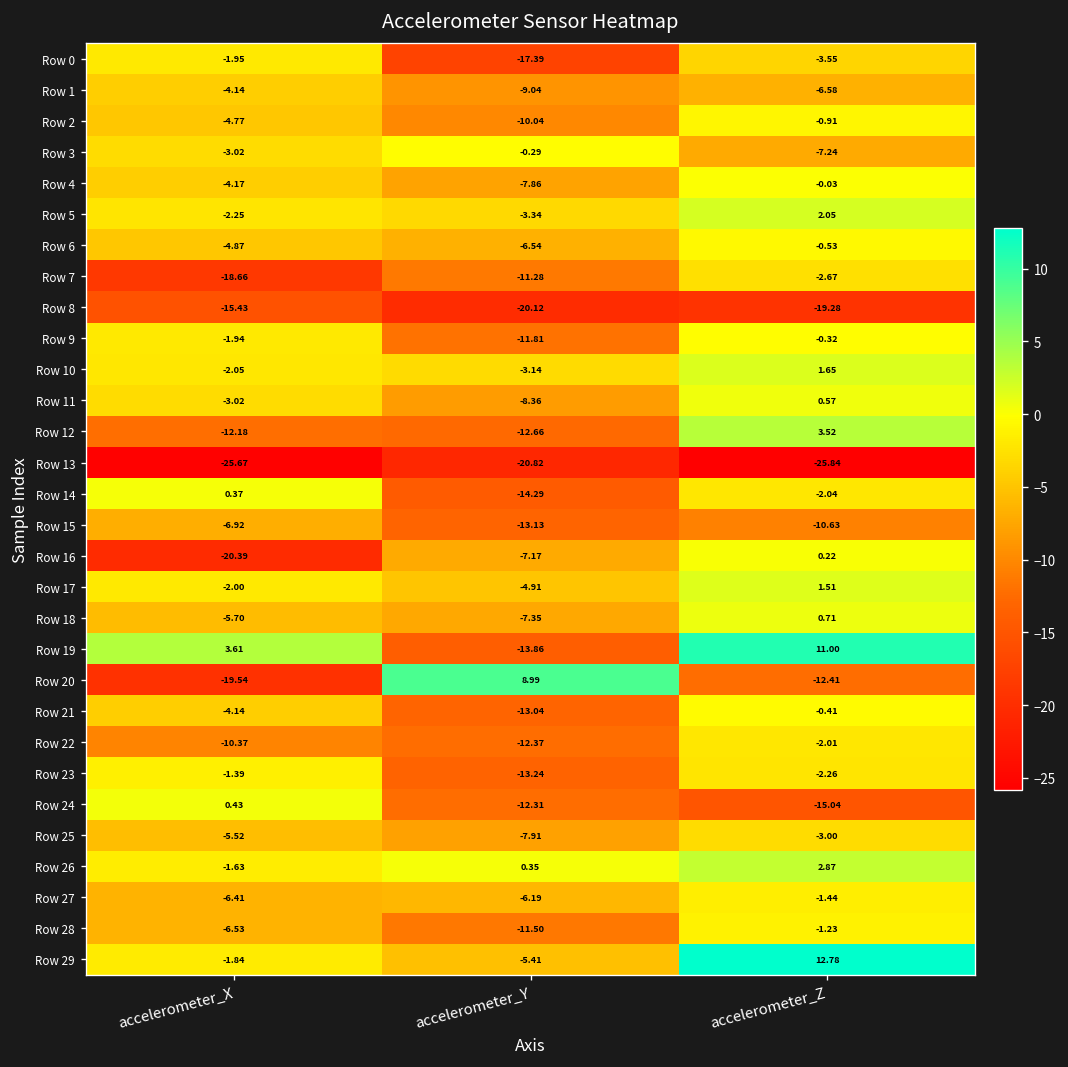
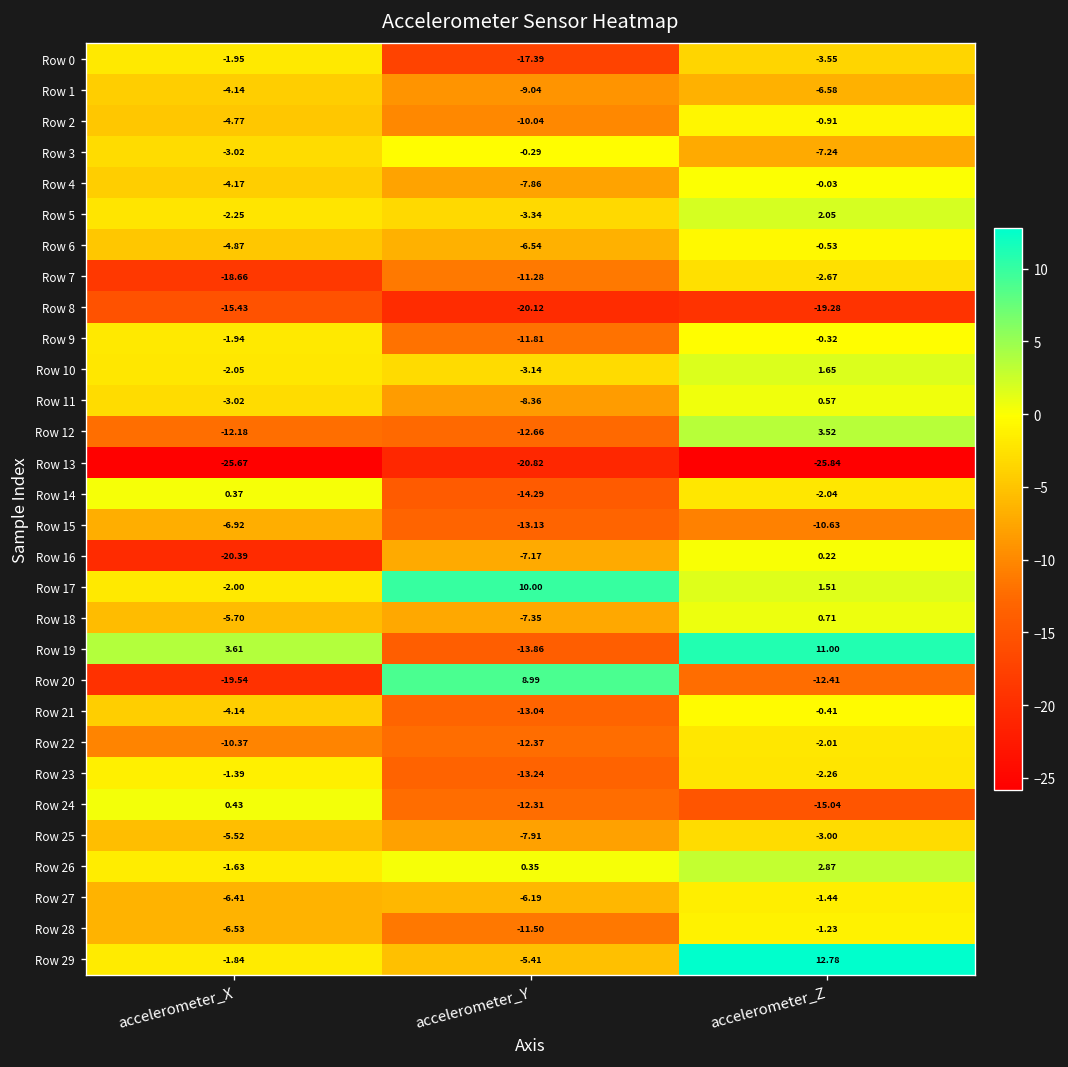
Row 17, accelerometer_Y: -4.91 -> 10.00
